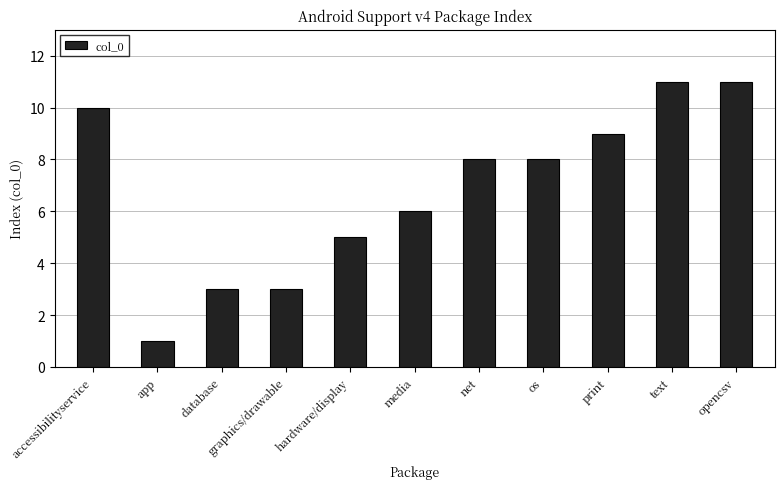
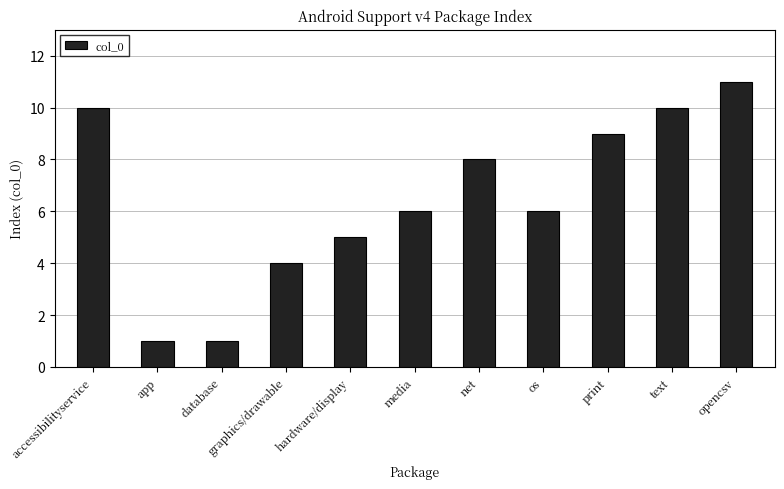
database: 3 -> 1
graphics/drawable: 3 -> 4
os: 8 -> 6
text: 11 -> 10
